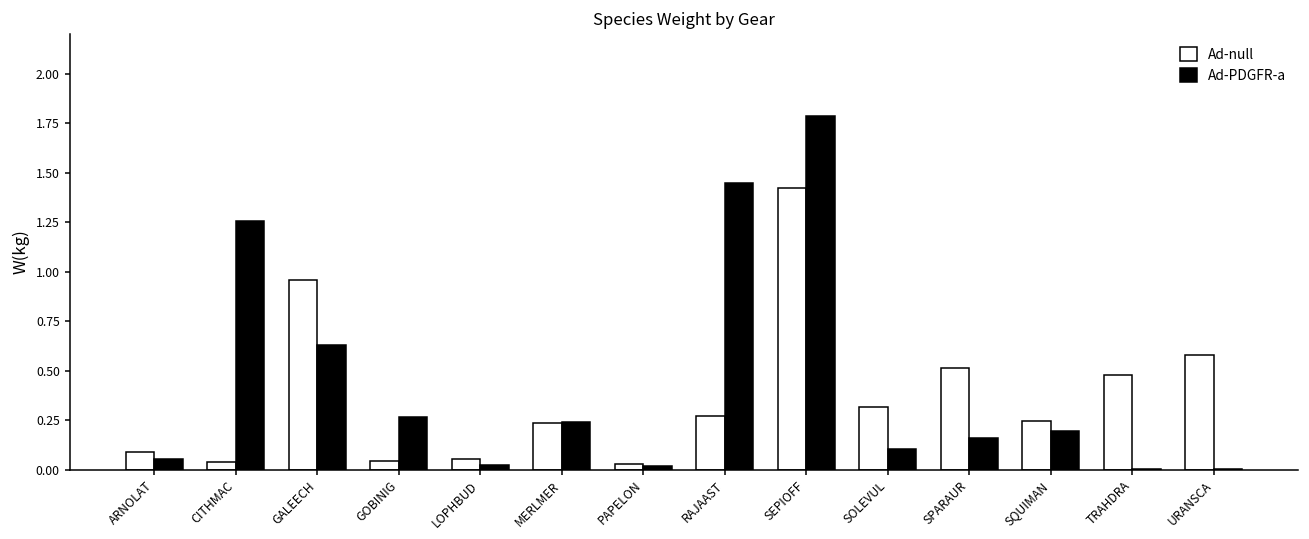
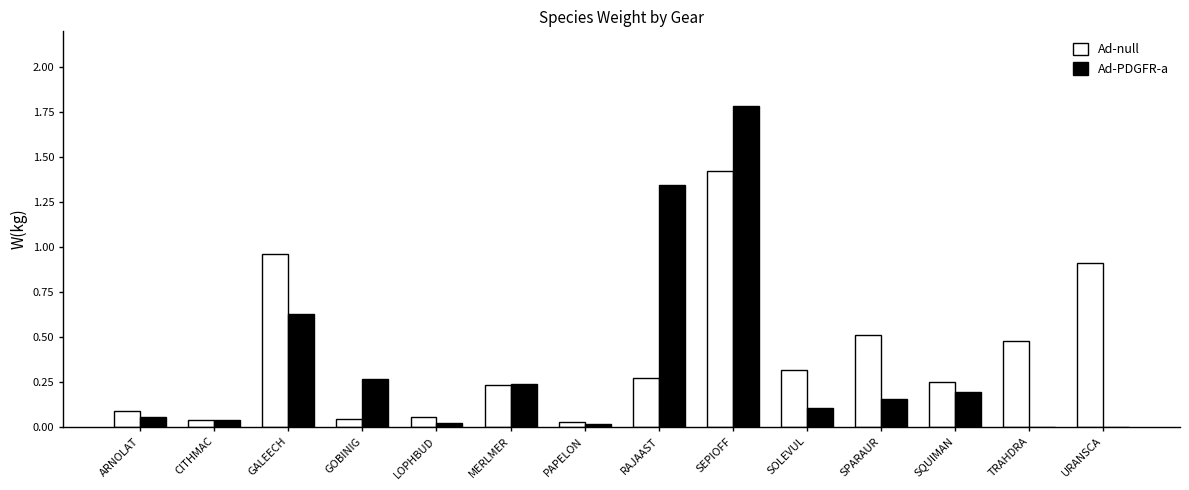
Ad-PDGFR-a, CITHMAC: 1.26 -> 0.04
Ad-PDGFR-a, RAJAAST: 1.45 -> 1.35
Ad-null, URANSCA: 0.58 -> 0.91
